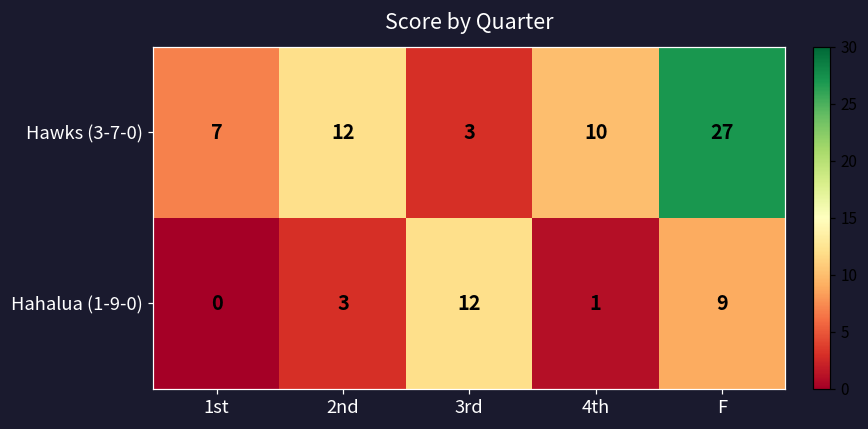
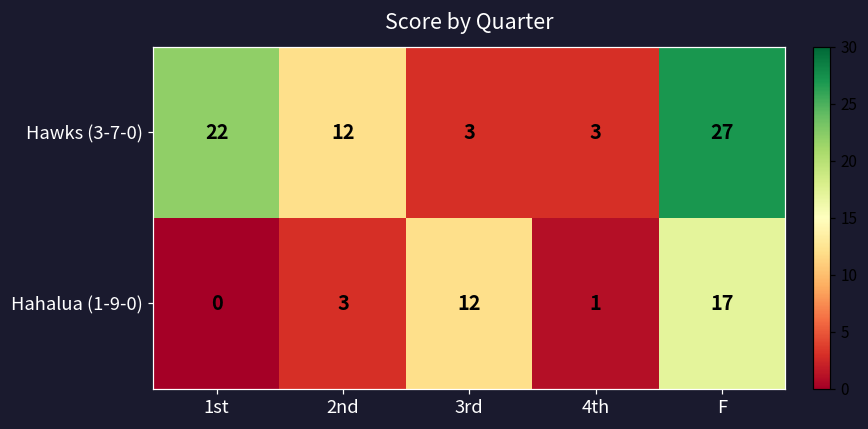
Hawks (3-7-0), 1st: 7 -> 22
Hawks (3-7-0), 4th: 10 -> 3
Hahalua (1-9-0), F: 9 -> 17
